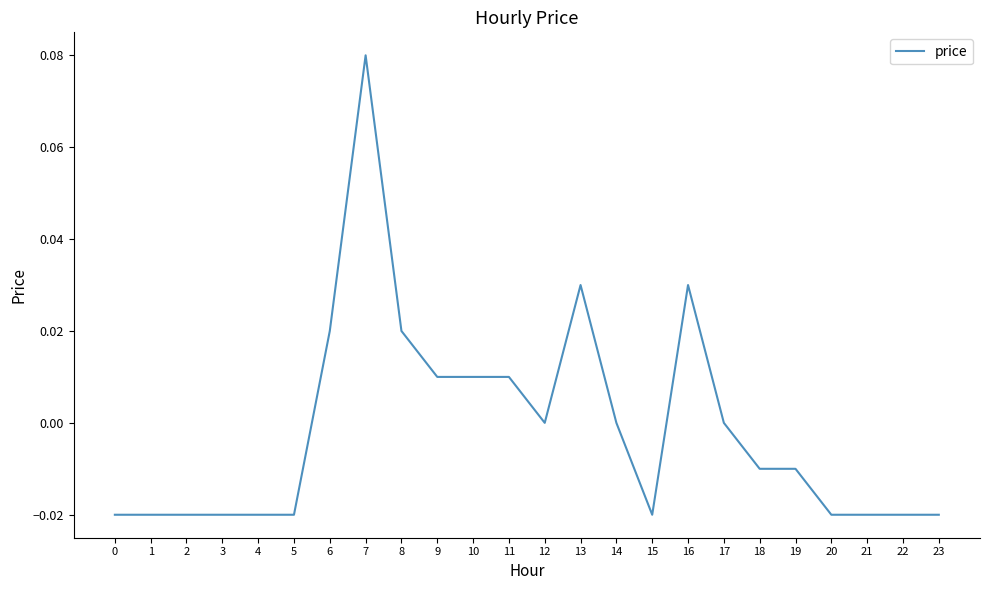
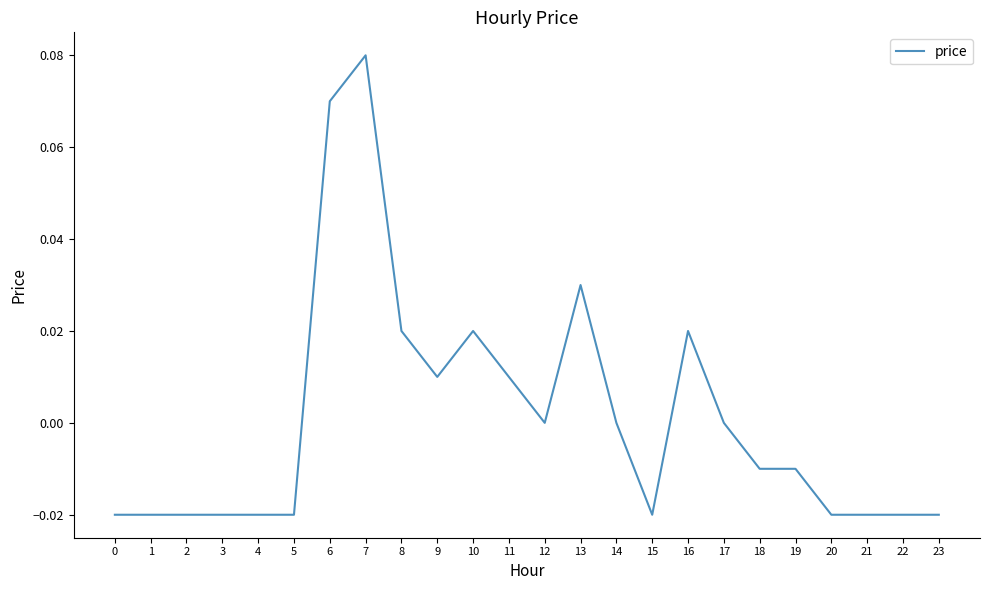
6: 0.02 -> 0.07
10: 0.01 -> 0.02
16: 0.03 -> 0.02
